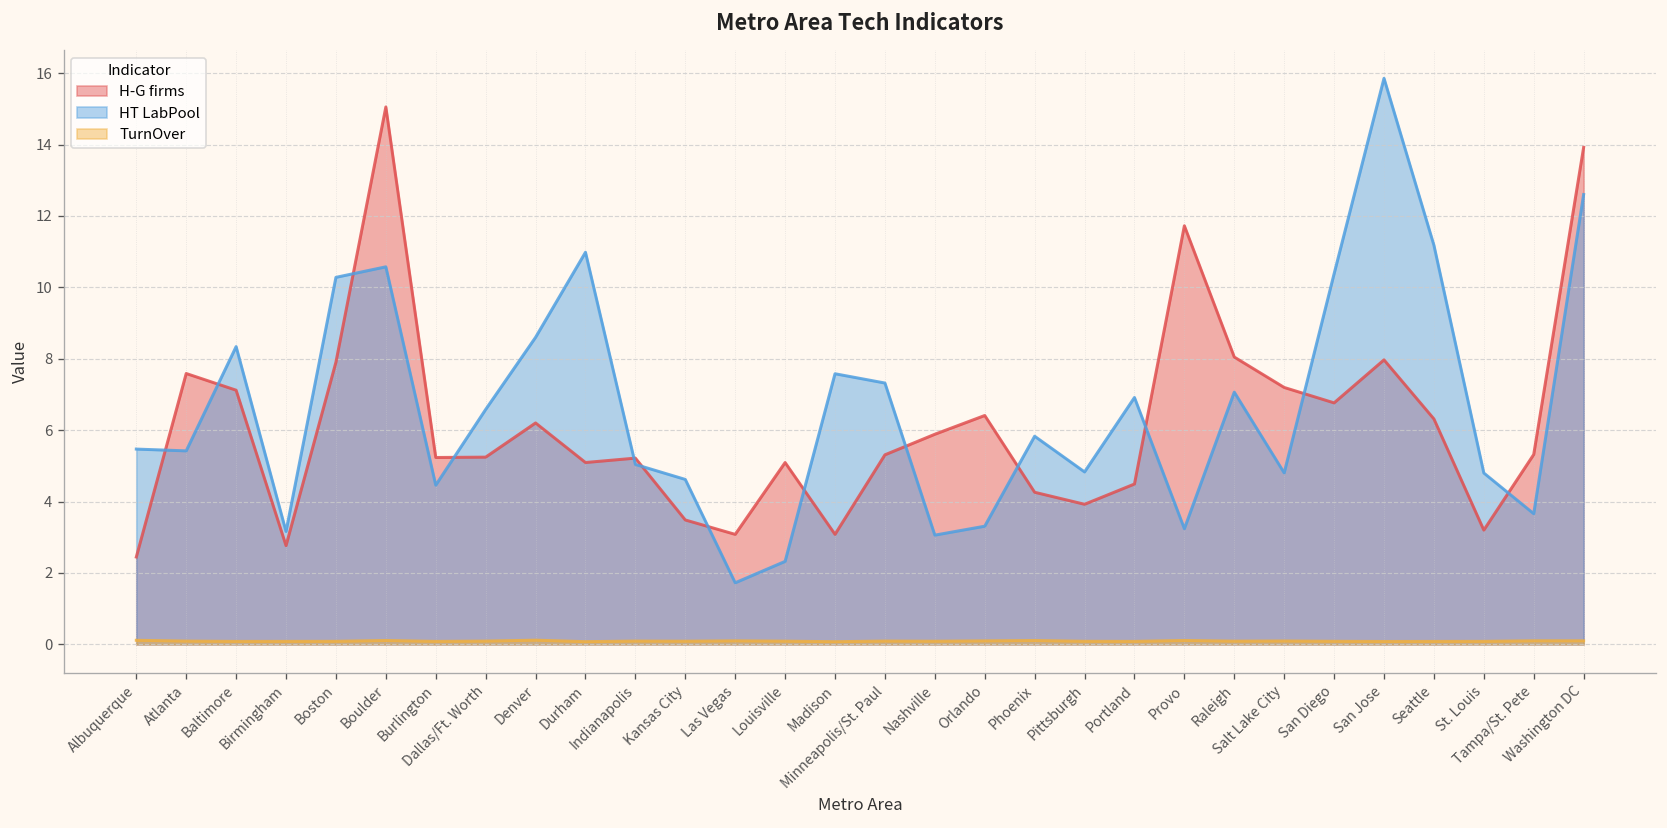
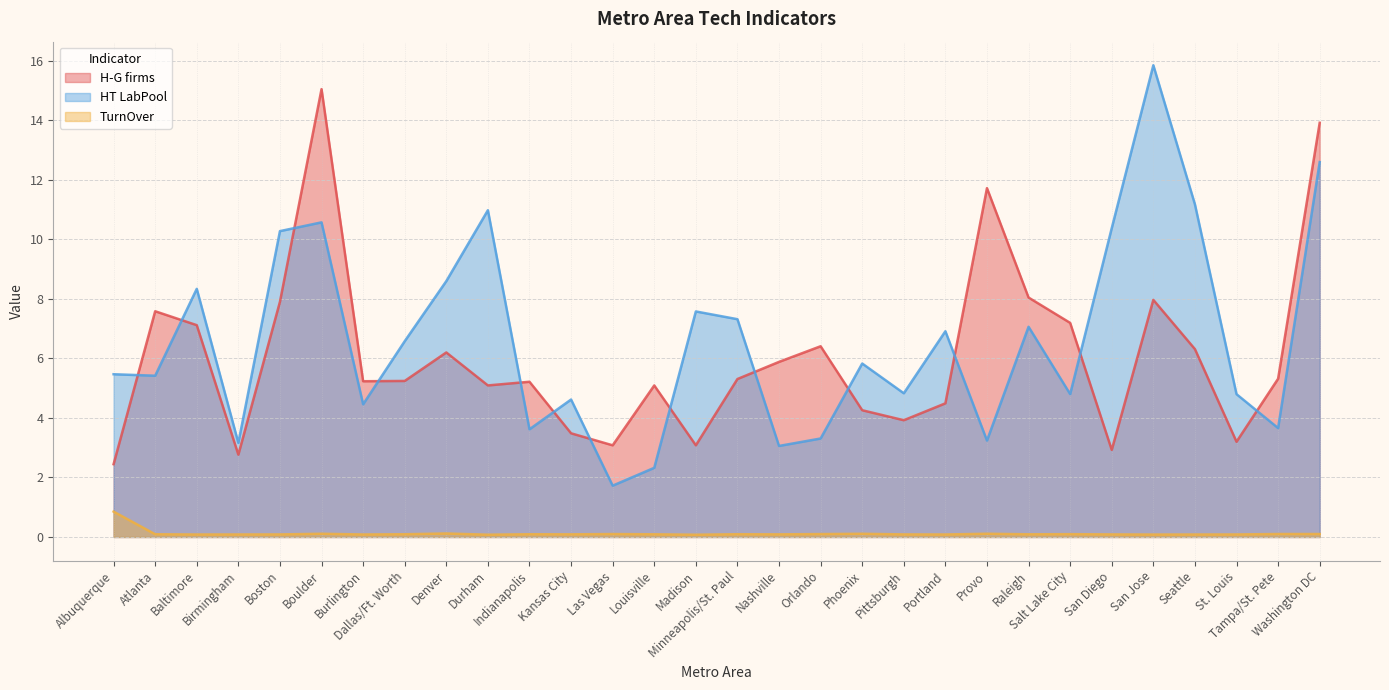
TurnOver, Albuquerque: 0.1 -> 0.9
HT LabPool, Indianapolis: 5.0 -> 3.6
H-G firms, San Diego: 6.8 -> 2.9
